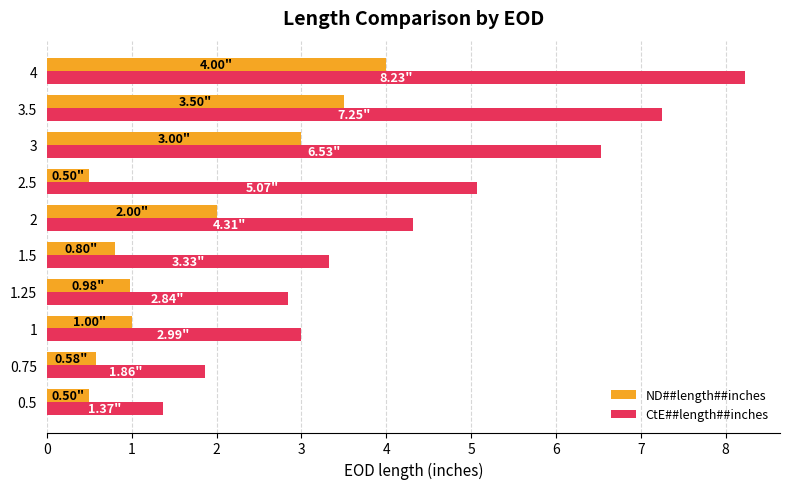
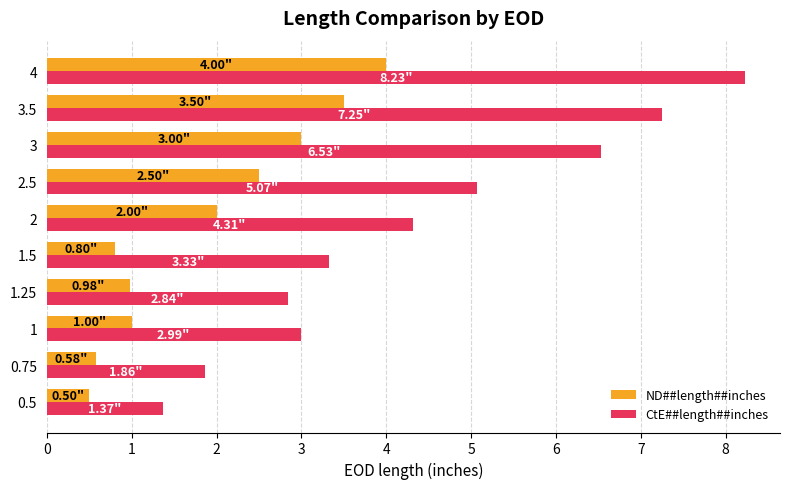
ND##length##inches, 2.5: 0.50" -> 2.50"
